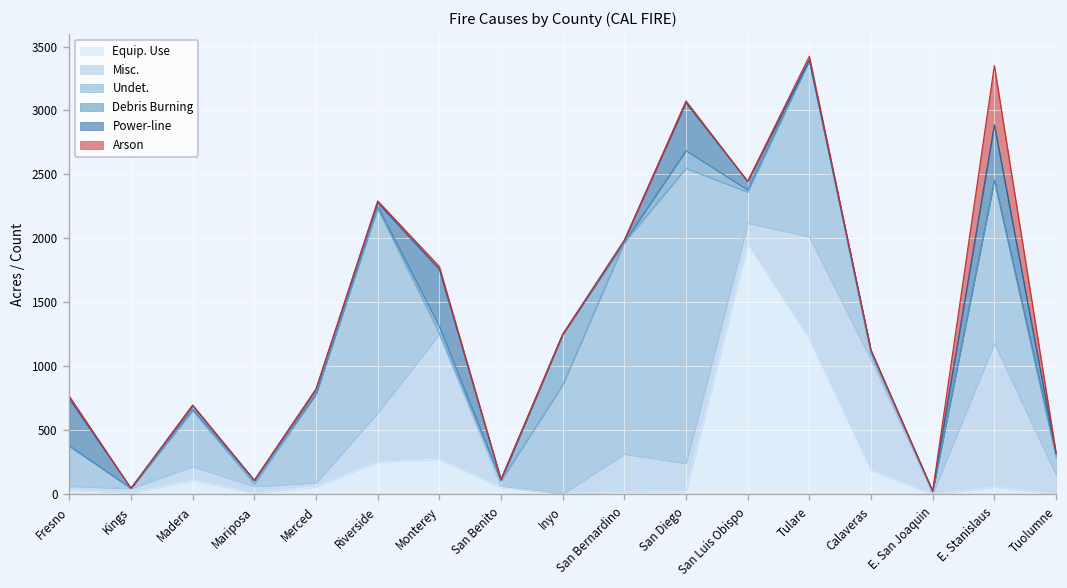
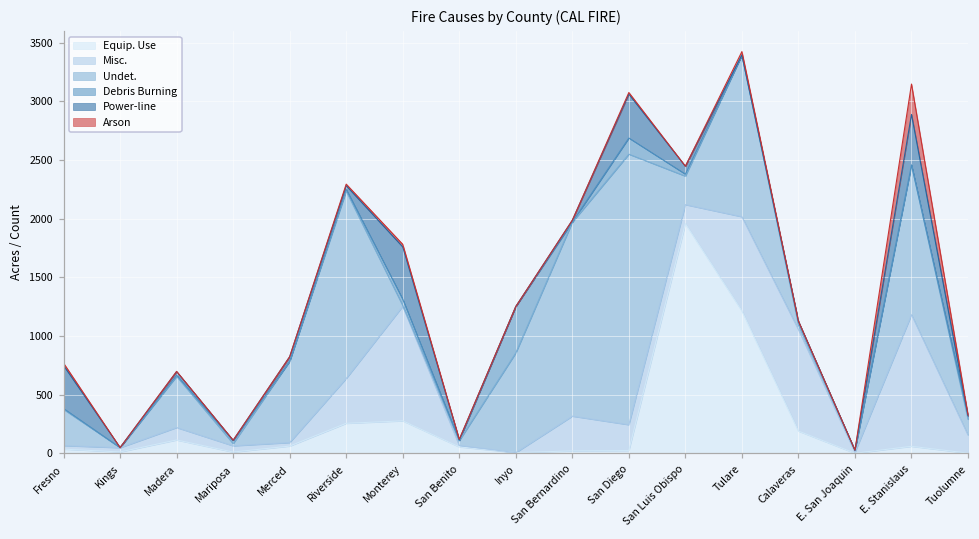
Arson, E. Stanislaus: 460 -> 260
